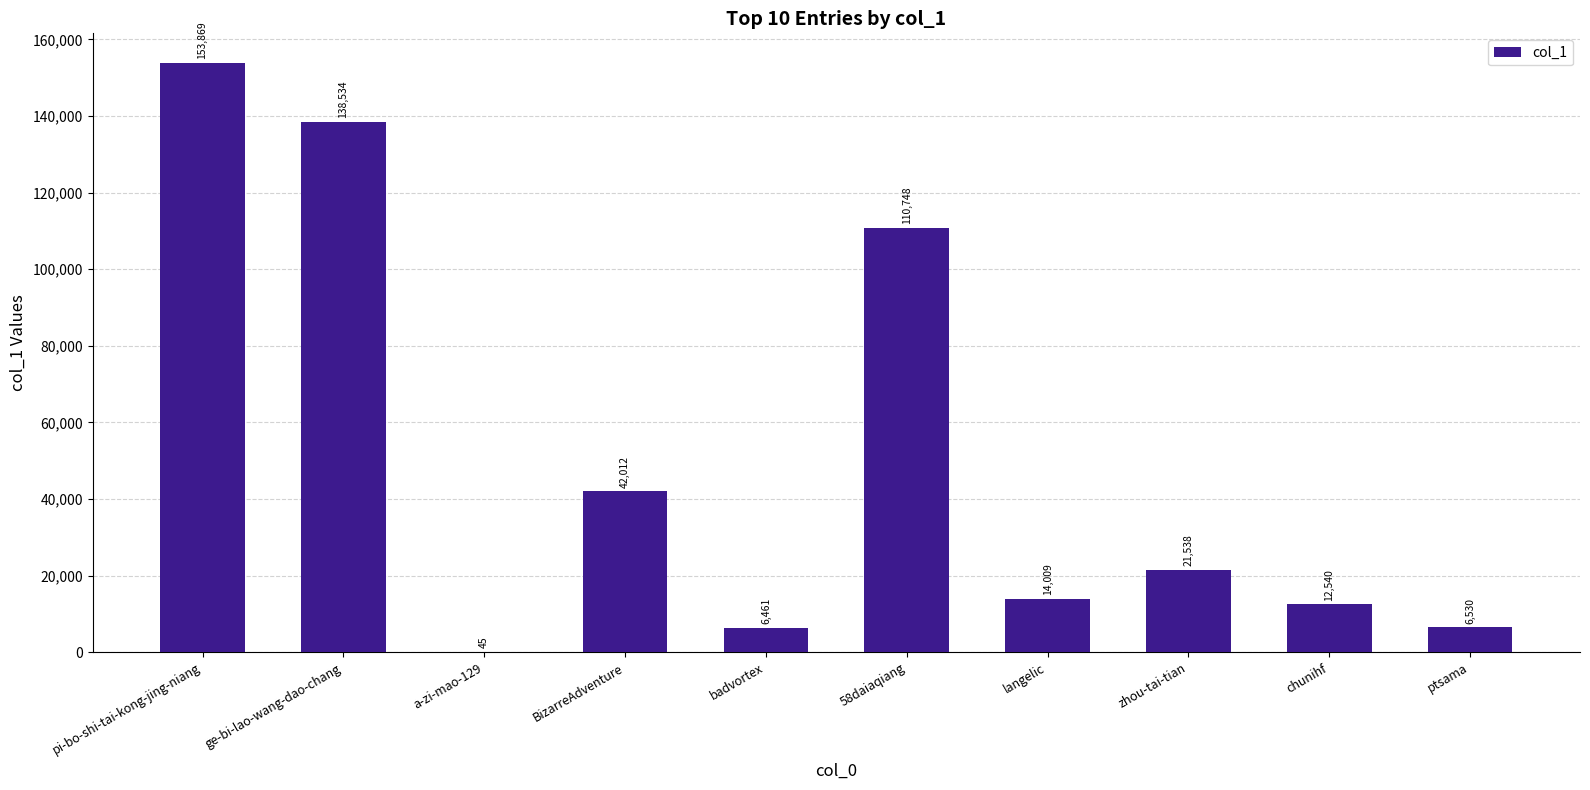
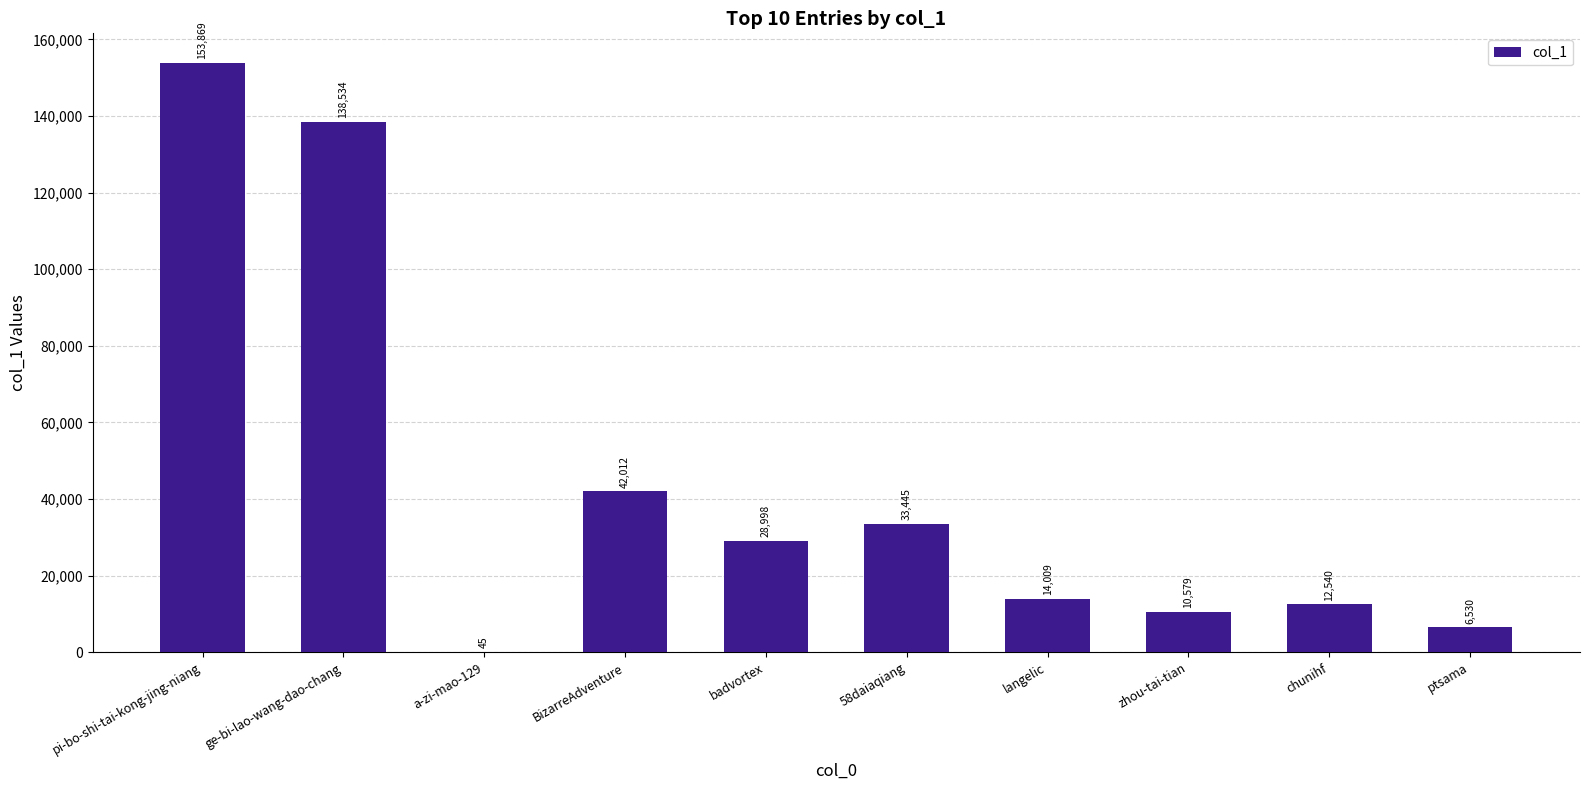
badvortex: 6,461 -> 28,998
58daiaqiang: 110,748 -> 33,445
zhou-tai-tian: 21,538 -> 10,579
